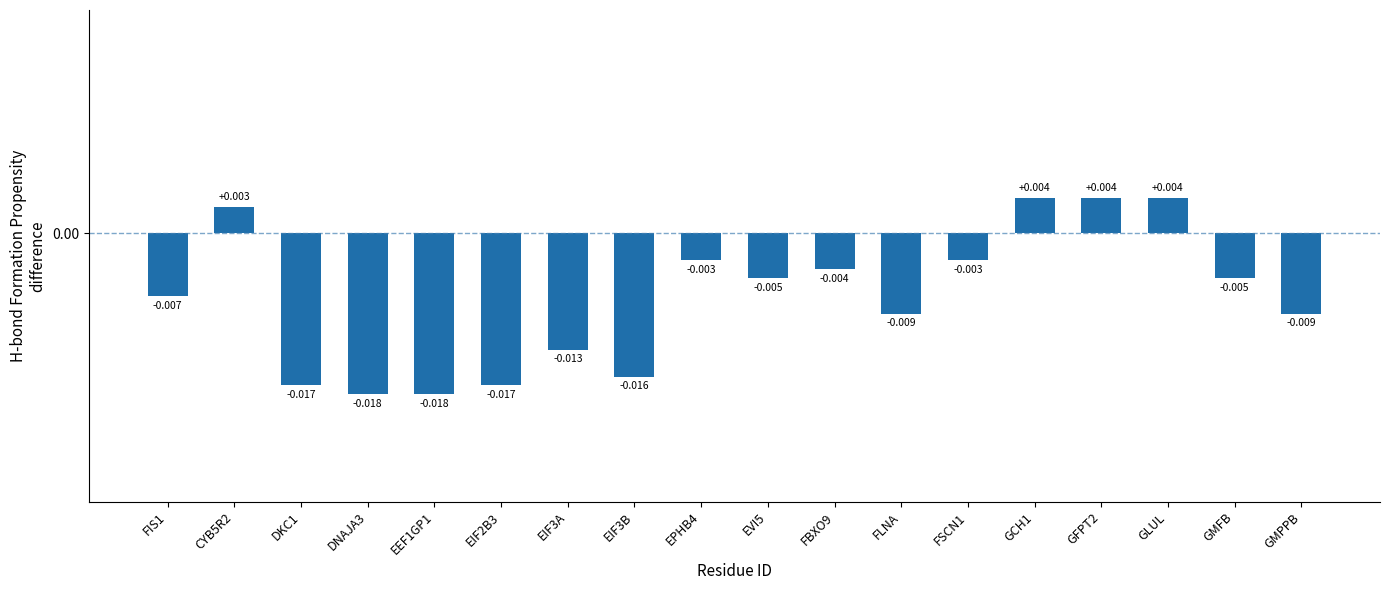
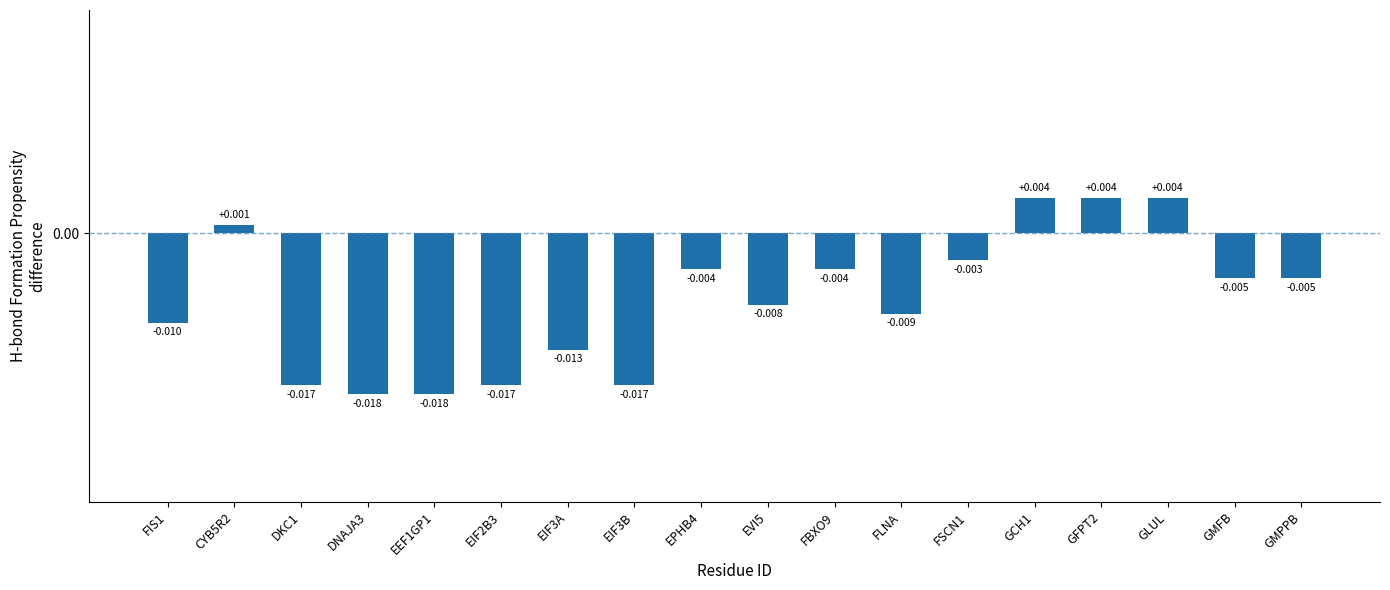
FIS1: -0.007 -> -0.010
CYB5R2: +0.003 -> +0.001
EIF3B: -0.016 -> -0.017
EPHB4: -0.003 -> -0.004
EVI5: -0.005 -> -0.008
GMPPB: -0.009 -> -0.005
